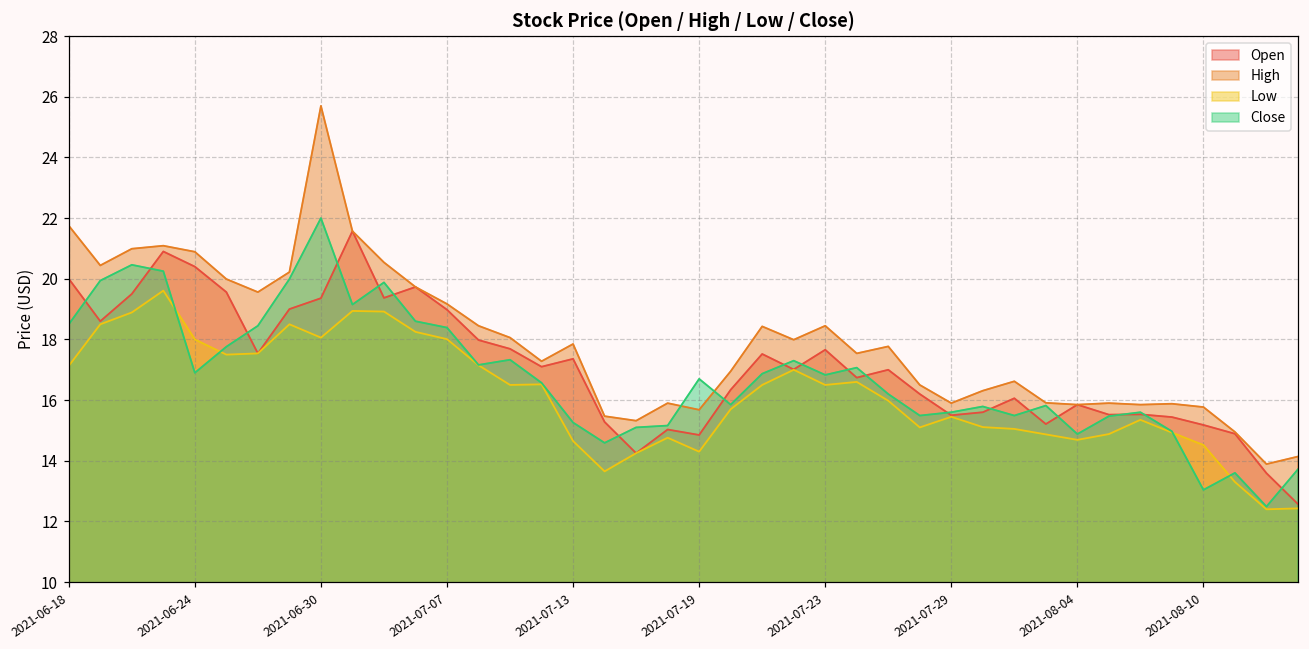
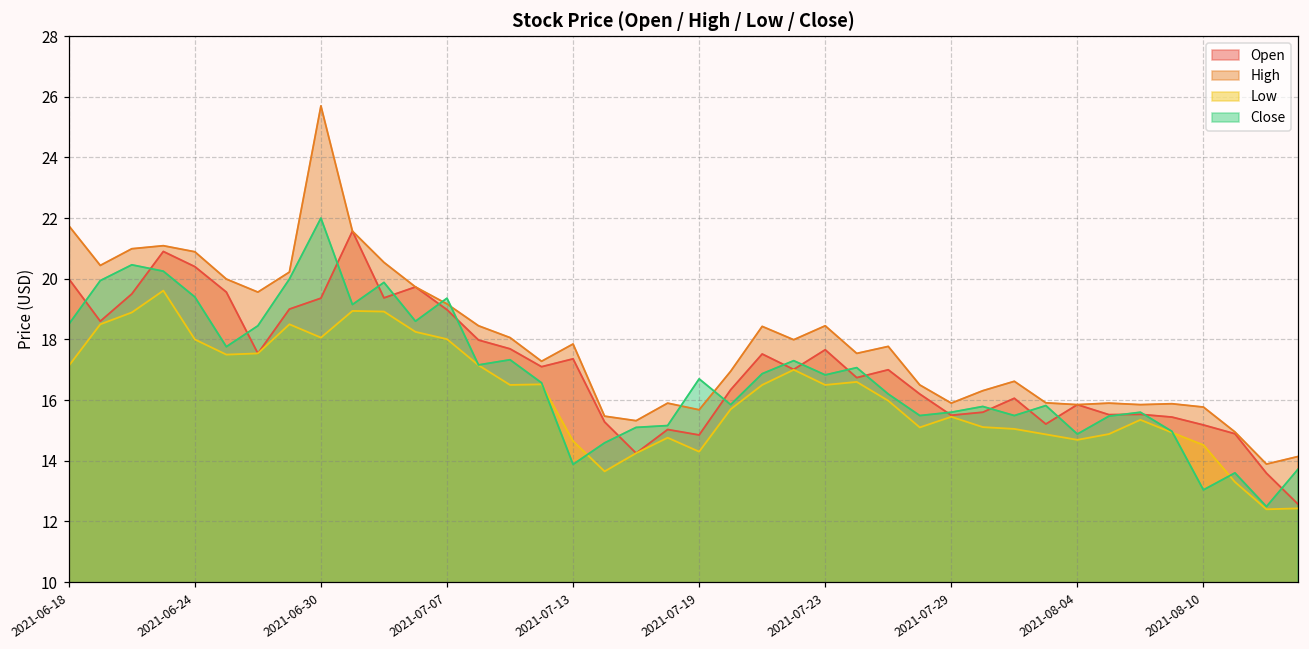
Close, 2021-06-24: 16.9 -> 19.4
Close, 2021-07-07: 18.4 -> 19.4
Close, 2021-07-13: 15.3 -> 13.9
